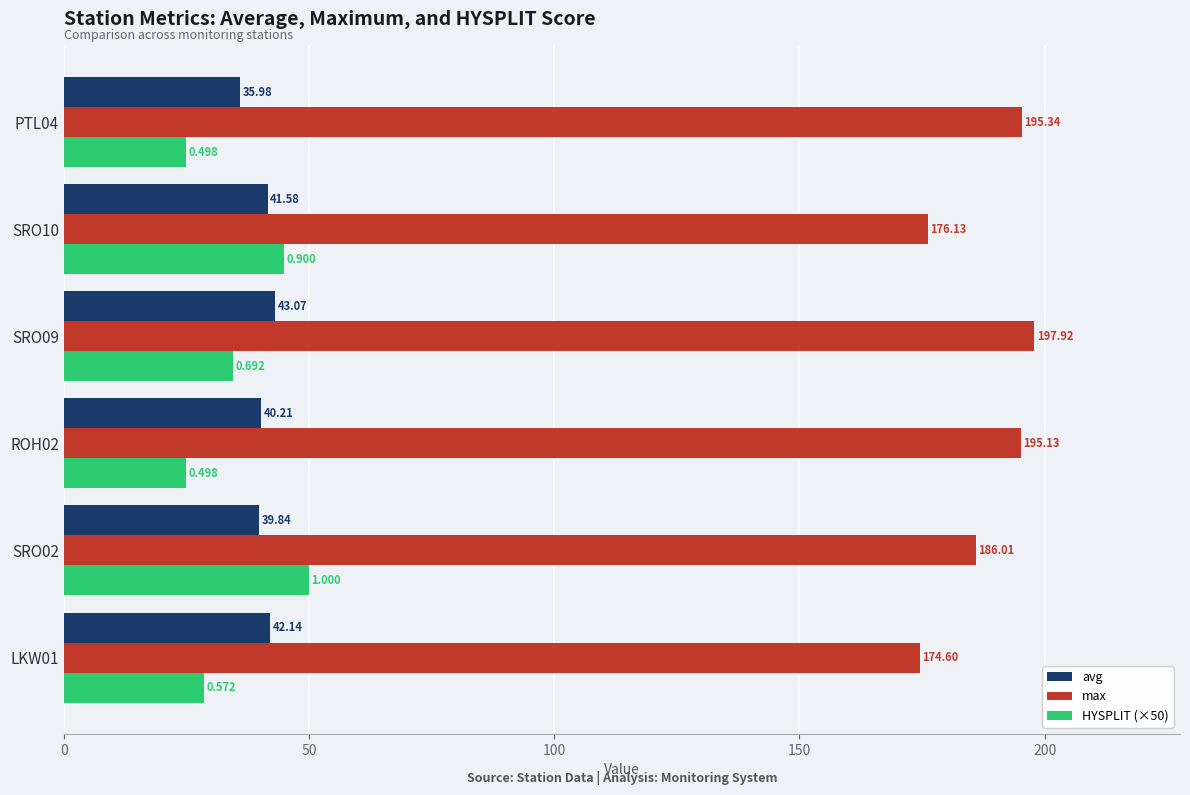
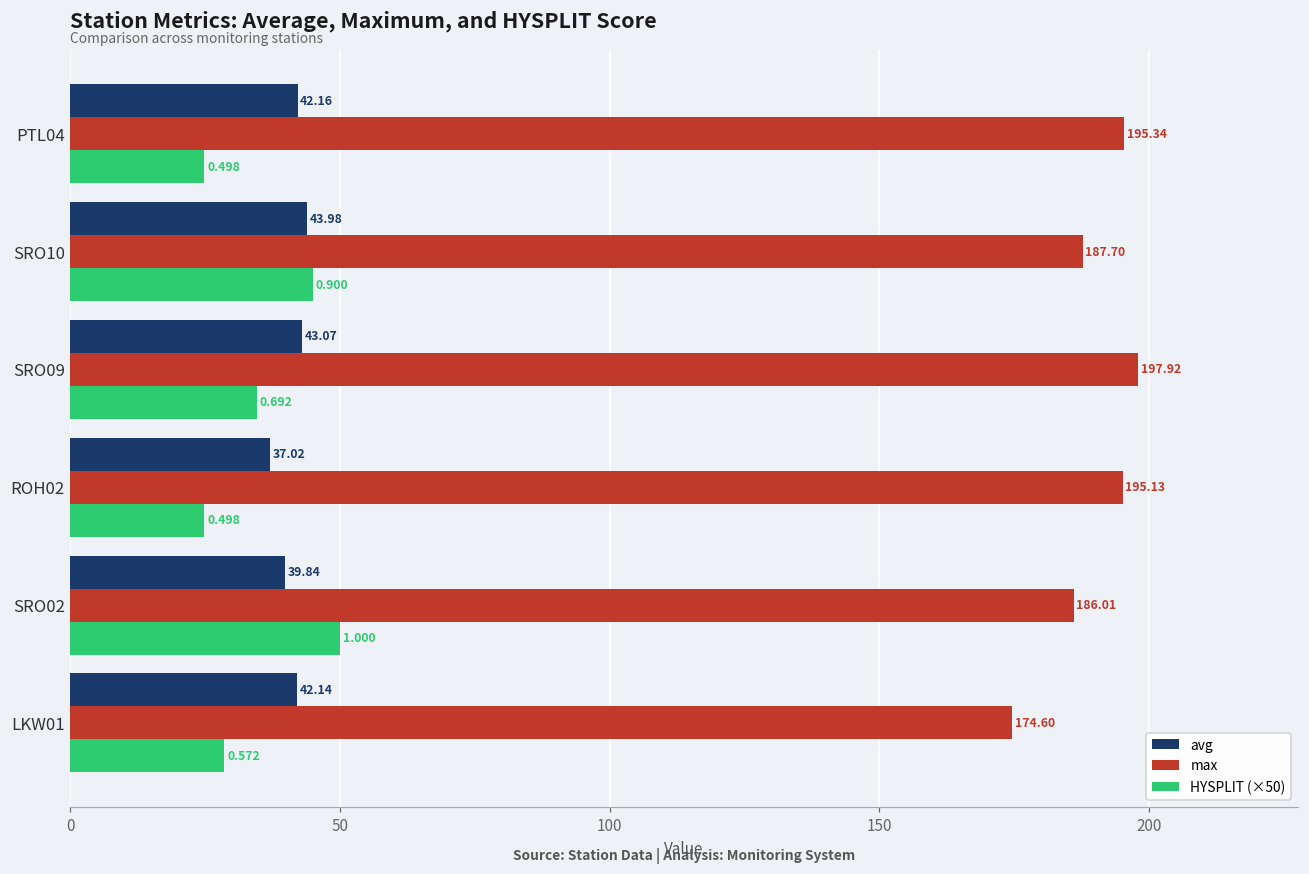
avg, PTL04: 35.98 -> 42.16
avg, SRO10: 41.58 -> 43.98
max, SRO10: 176.13 -> 187.70
avg, ROH02: 40.21 -> 37.02
